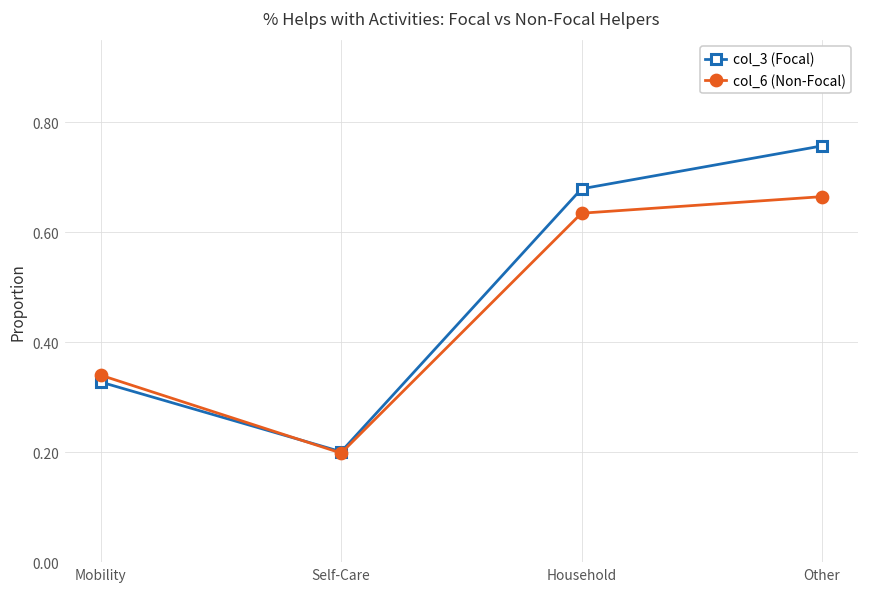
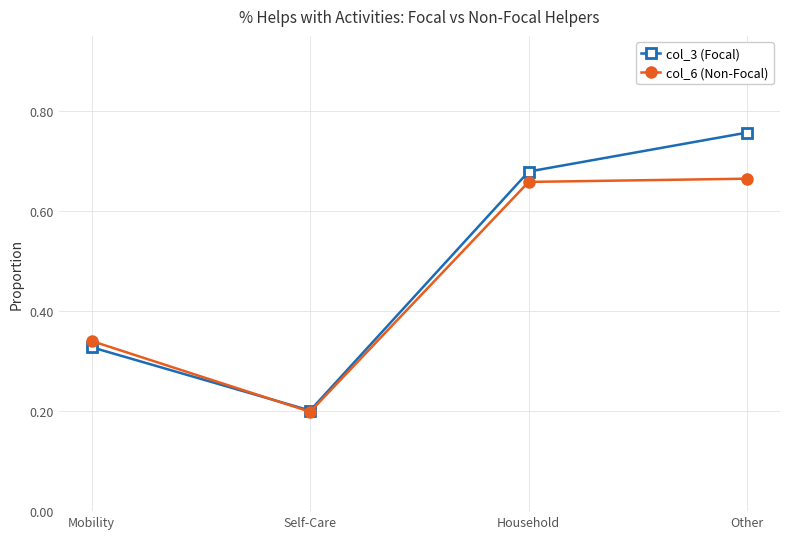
col_6 (Non-Focal), Household: 0.63 -> 0.66
